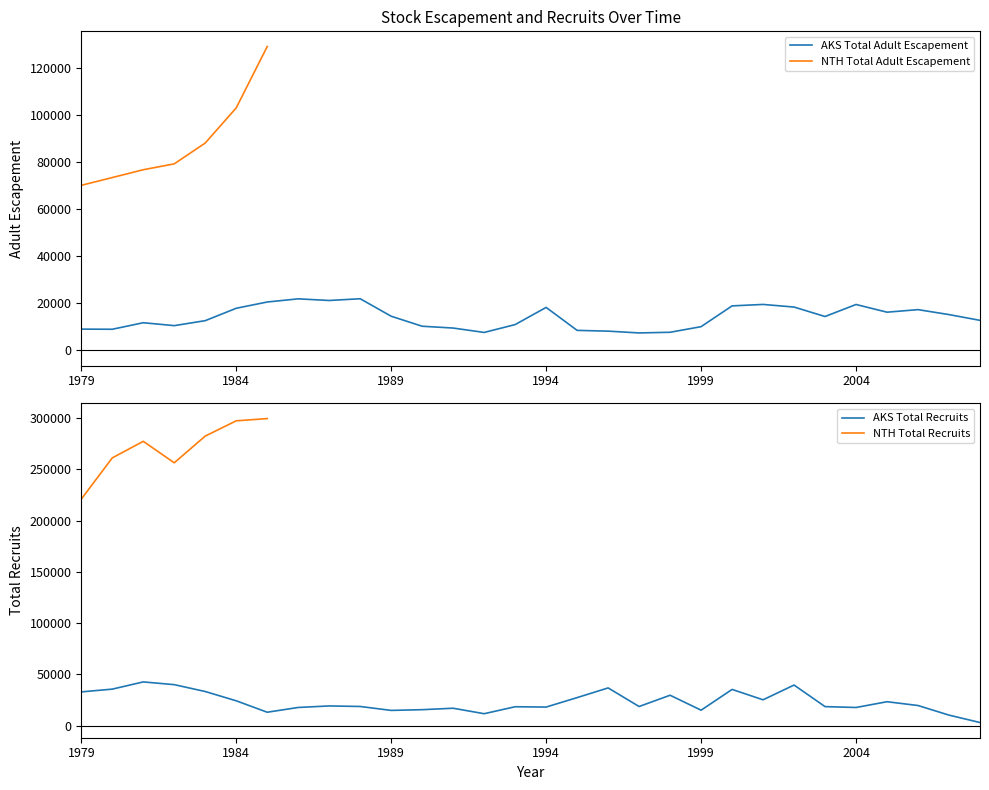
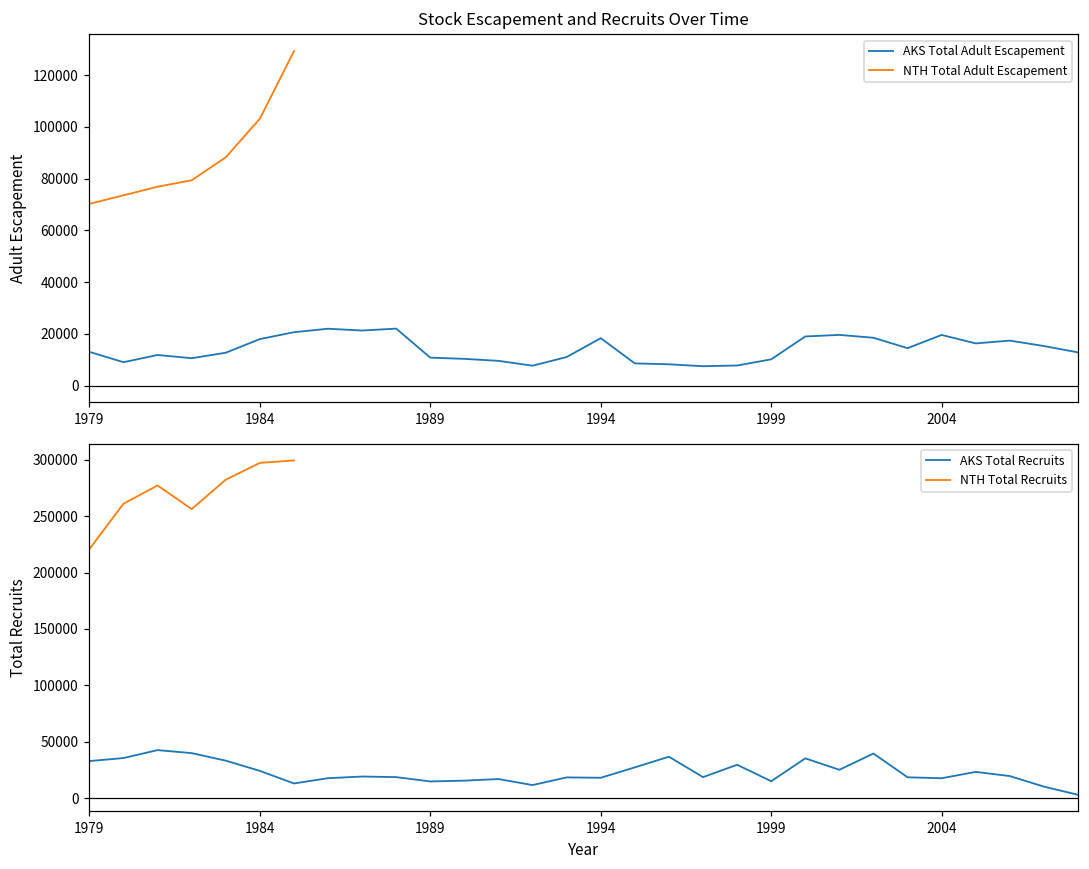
Stock Escapement and Recruits Over Time, AKS Total Adult Escapement, 1979: 9000 -> 13000
Stock Escapement and Recruits Over Time, AKS Total Adult Escapement, 1989: 15000 -> 11000
